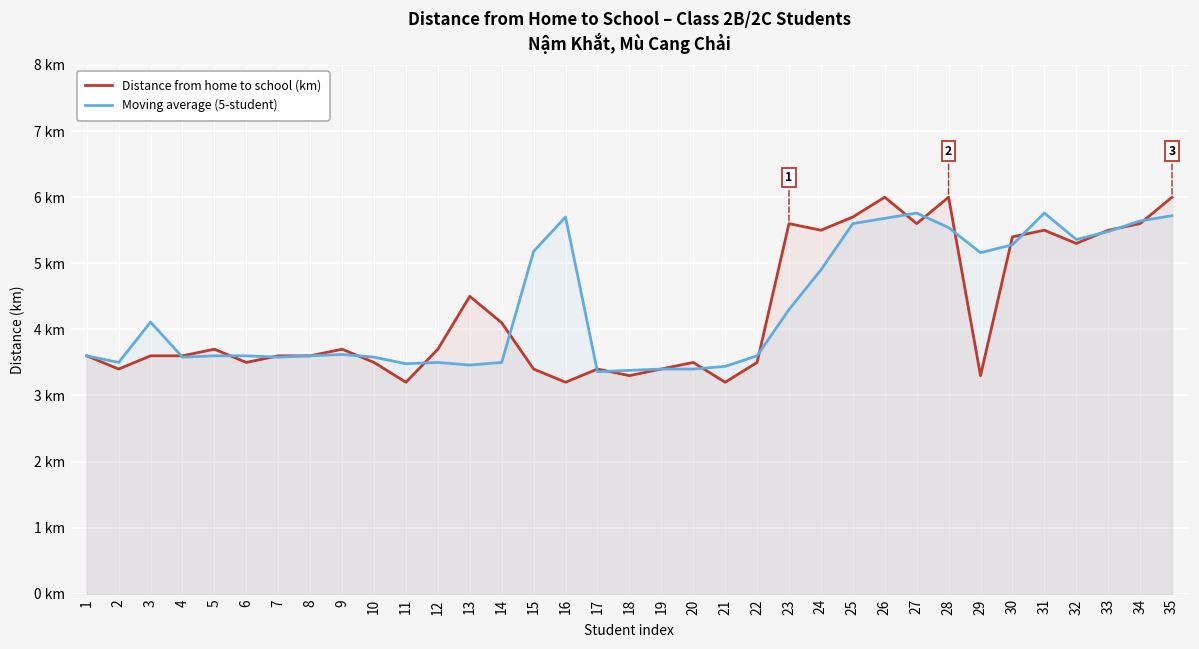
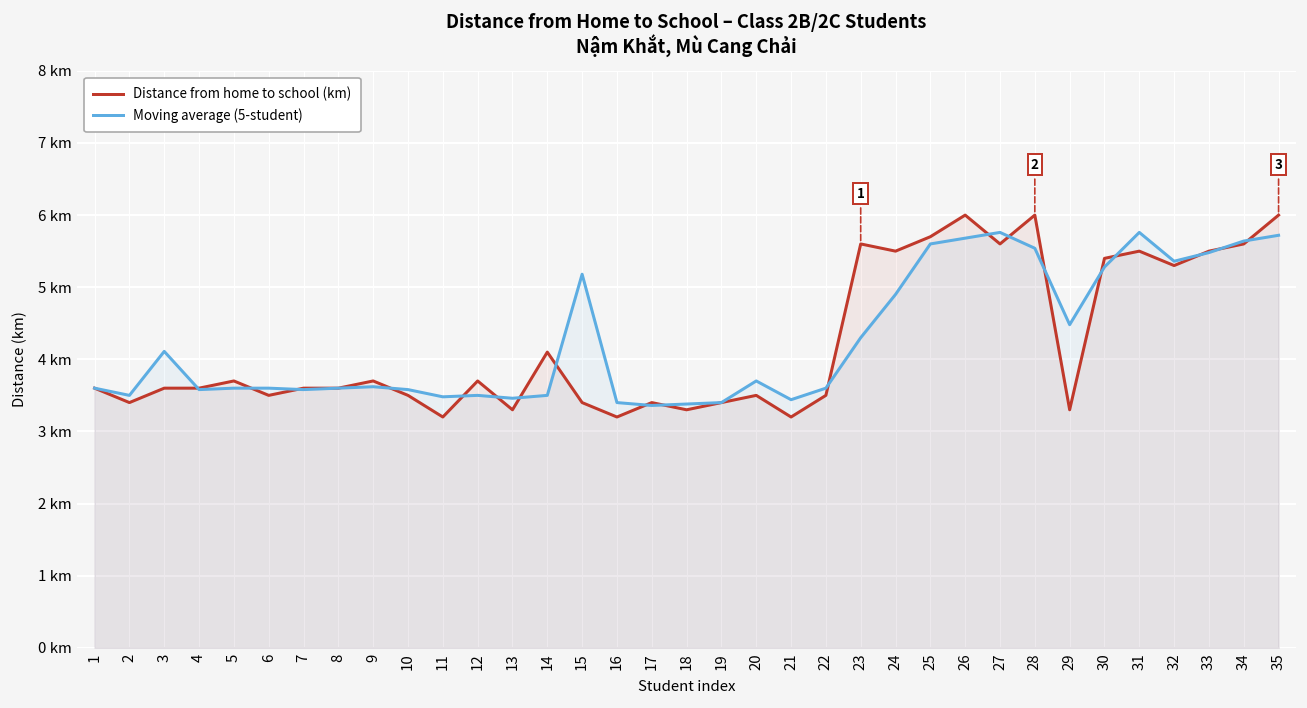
Distance from home to school (km), 13: 4.5 km -> 3.3 km
Moving average (5-student), 16: 5.7 km -> 3.4 km
Moving average (5-student), 20: 3.4 km -> 3.7 km
Moving average (5-student), 29: 5.2 km -> 4.5 km
